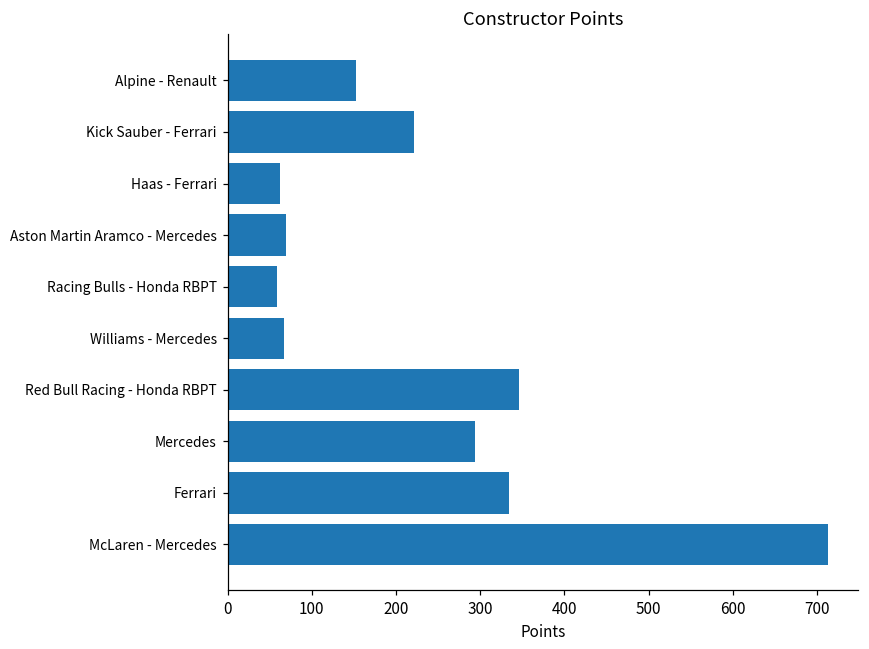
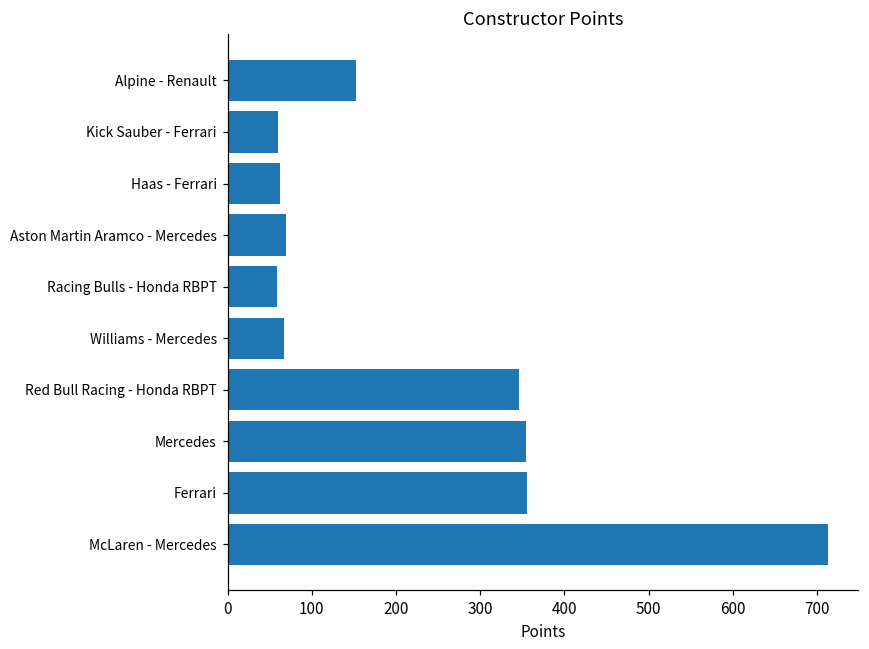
Kick Sauber - Ferrari: 220 -> 60
Mercedes: 290 -> 360
Ferrari: 330 -> 360
